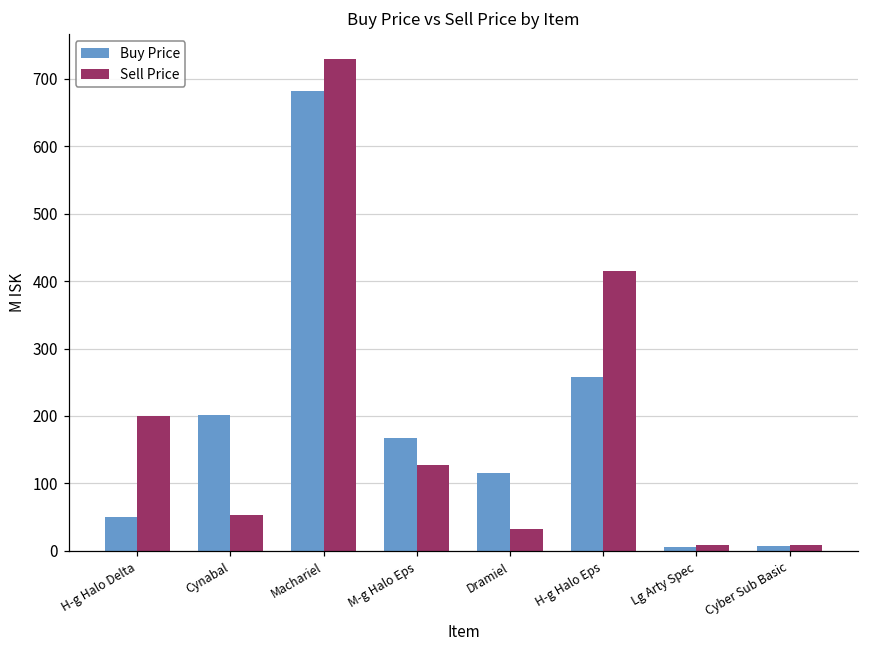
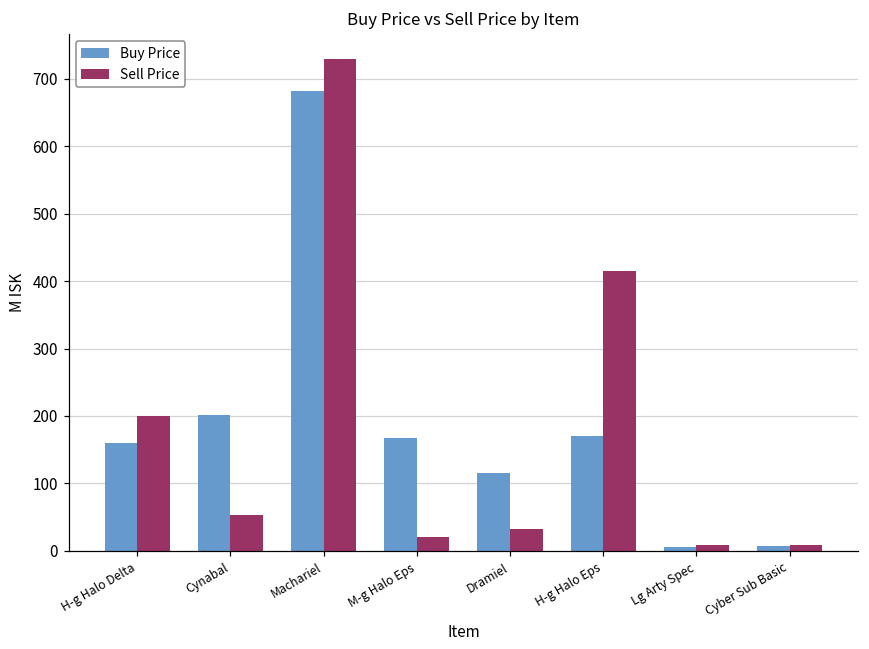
Buy Price, H-g Halo Delta: 50 -> 160
Sell Price, M-g Halo Eps: 130 -> 20
Buy Price, H-g Halo Eps: 260 -> 170
